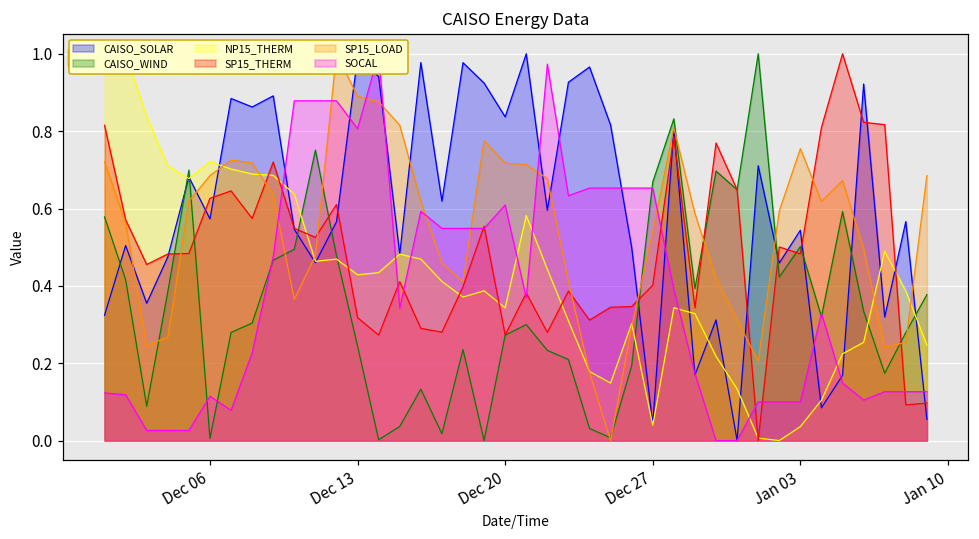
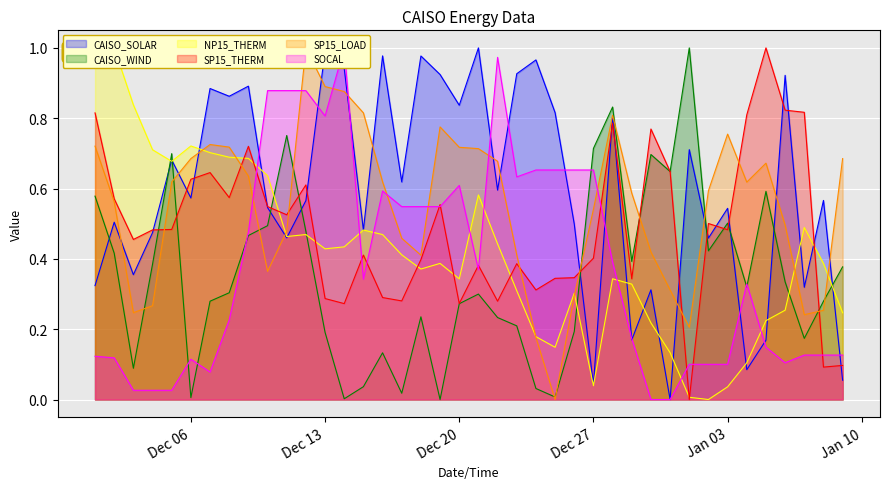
CAISO_WIND, Dec 13: 0.24 -> 0.19
SP15_THERM, Dec 13: 0.32 -> 0.29
CAISO_WIND, Dec 27: 0.67 -> 0.71
